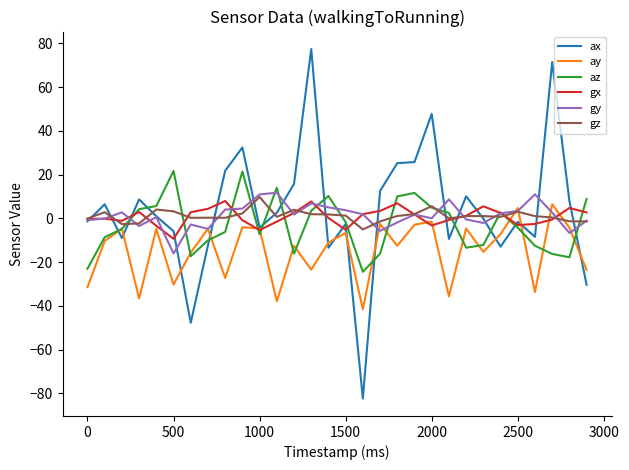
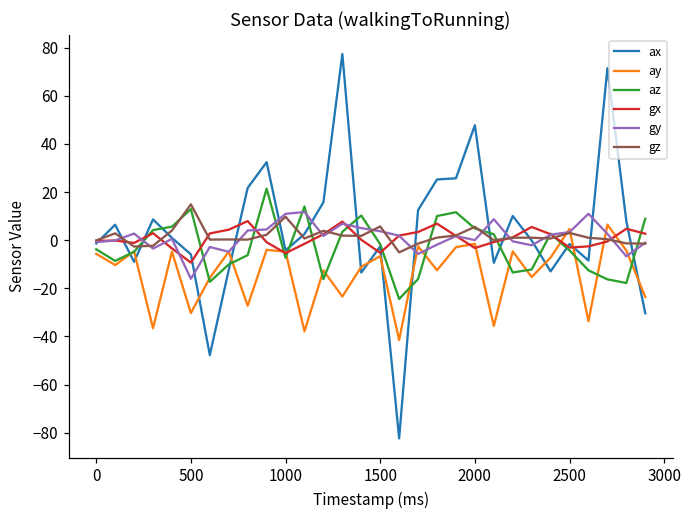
ay, 0: -31 -> -6
az, 0: -23 -> -4
az, 500: 22 -> 13
gz, 500: 3 -> 15
gz, 1500: 1 -> 6
